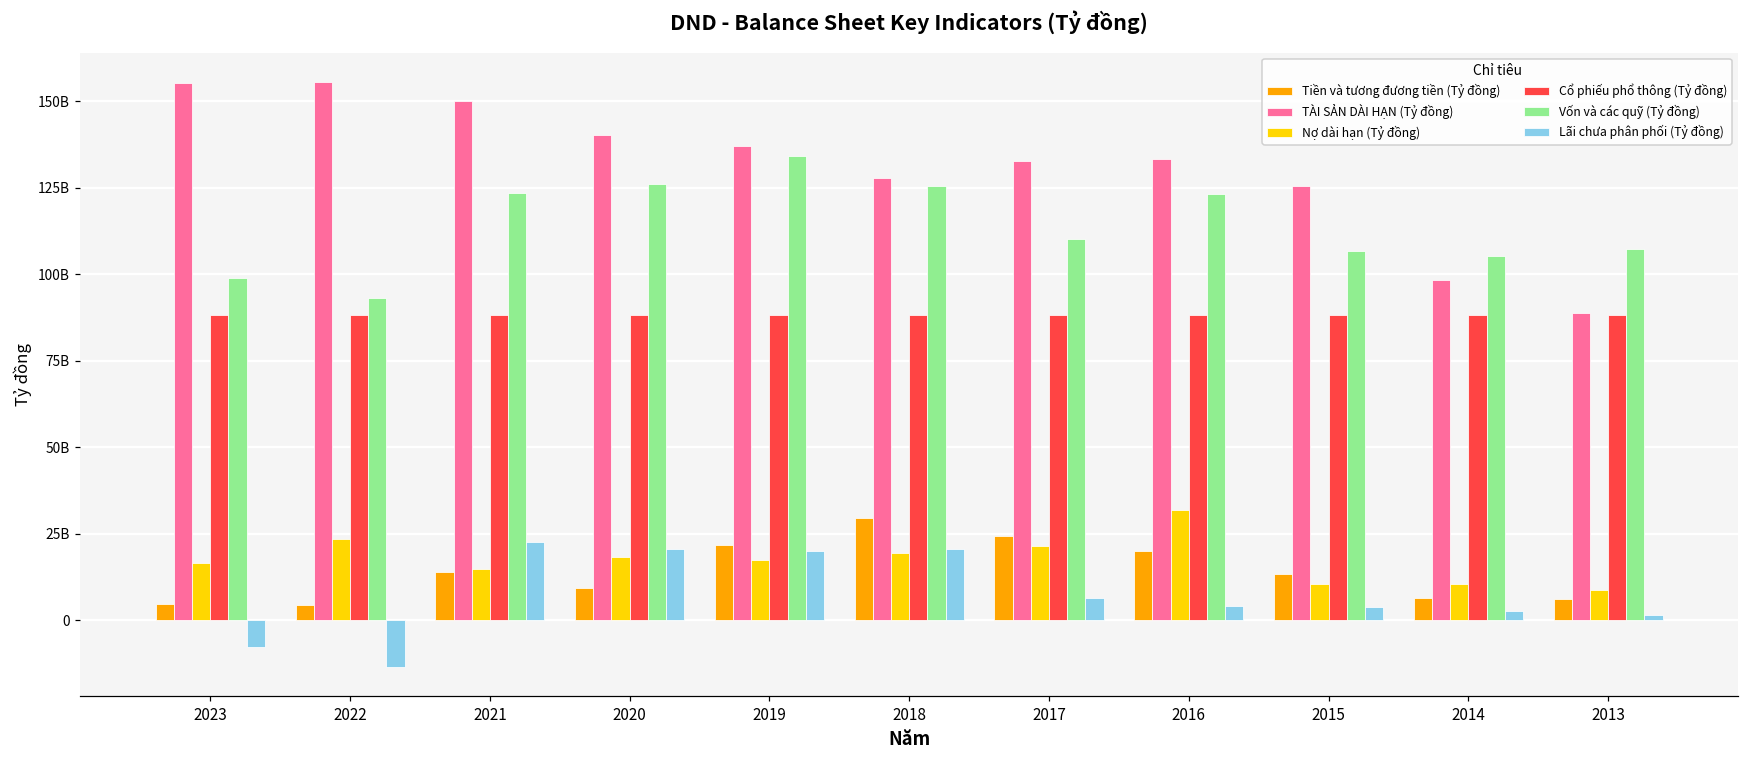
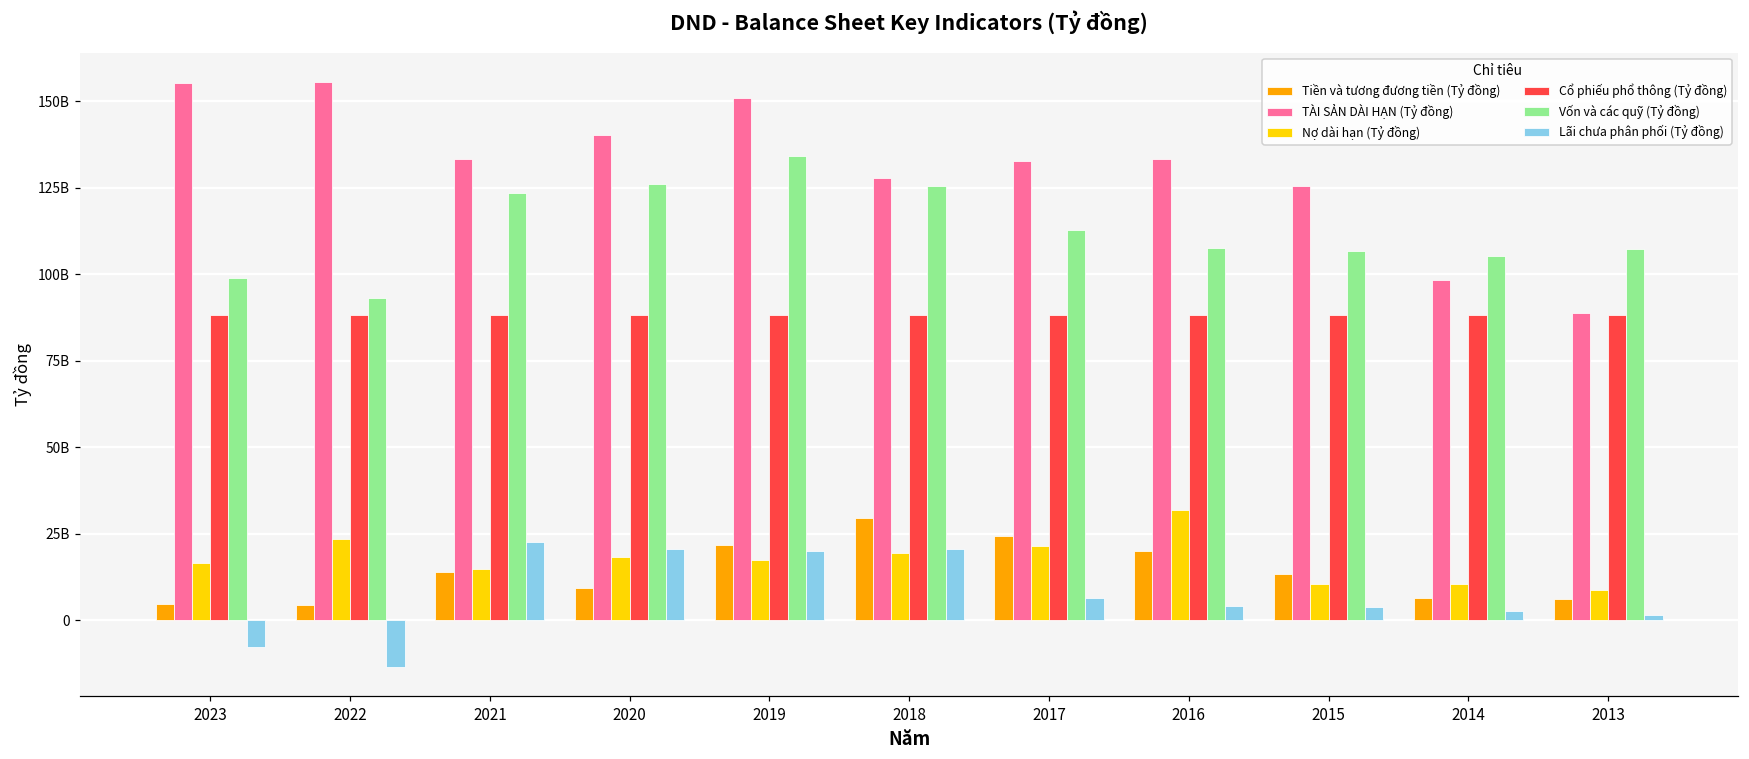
TÀI SẢN DÀI HẠN (Tỷ đồng), 2021: 150000000000 -> 133000000000
TÀI SẢN DÀI HẠN (Tỷ đồng), 2019: 137000000000 -> 151000000000
Vốn và các quỹ (Tỷ đồng), 2017: 110000000000 -> 113000000000
Vốn và các quỹ (Tỷ đồng), 2016: 123000000000 -> 107000000000
